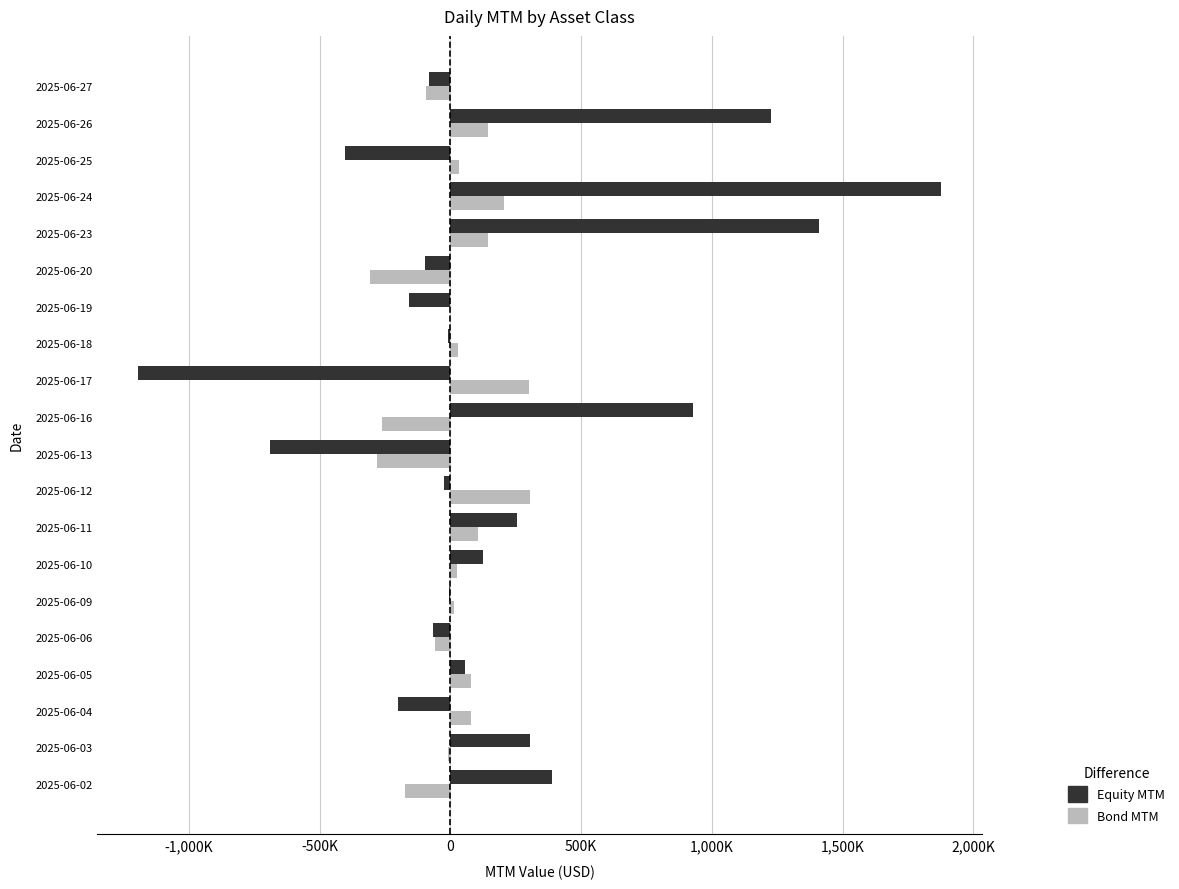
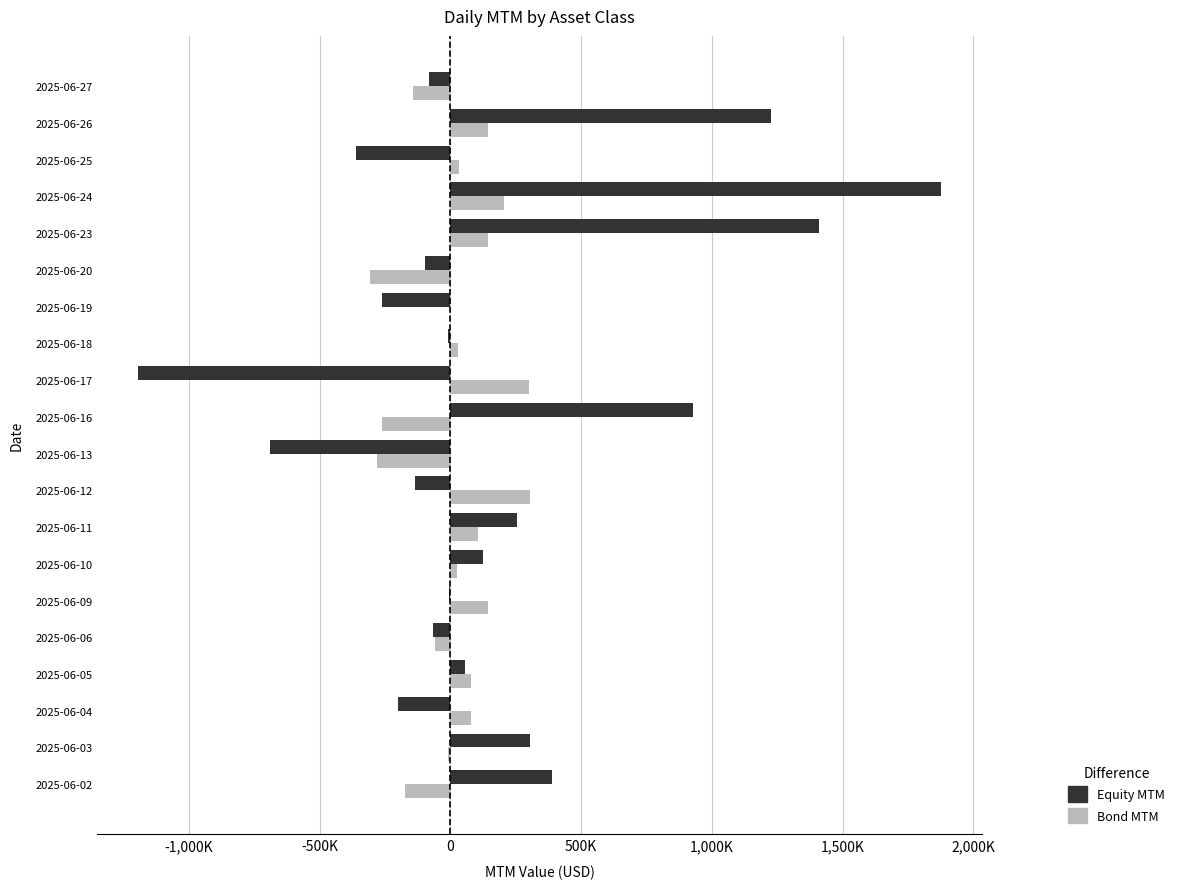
Bond MTM, 2025-06-27: -90,000 -> -140,000
Equity MTM, 2025-06-25: -400,000 -> -360,000
Equity MTM, 2025-06-19: -160,000 -> -260,000
Equity MTM, 2025-06-12: -20,000 -> -130,000
Bond MTM, 2025-06-09: 10,000 -> 150,000
